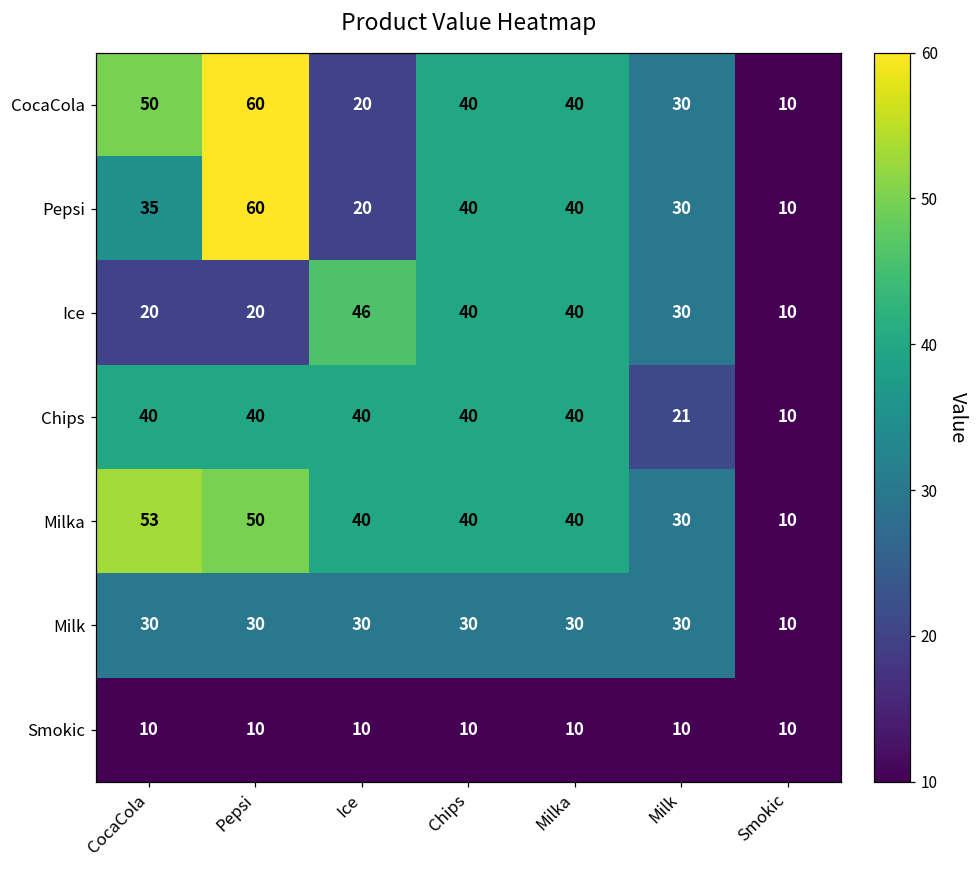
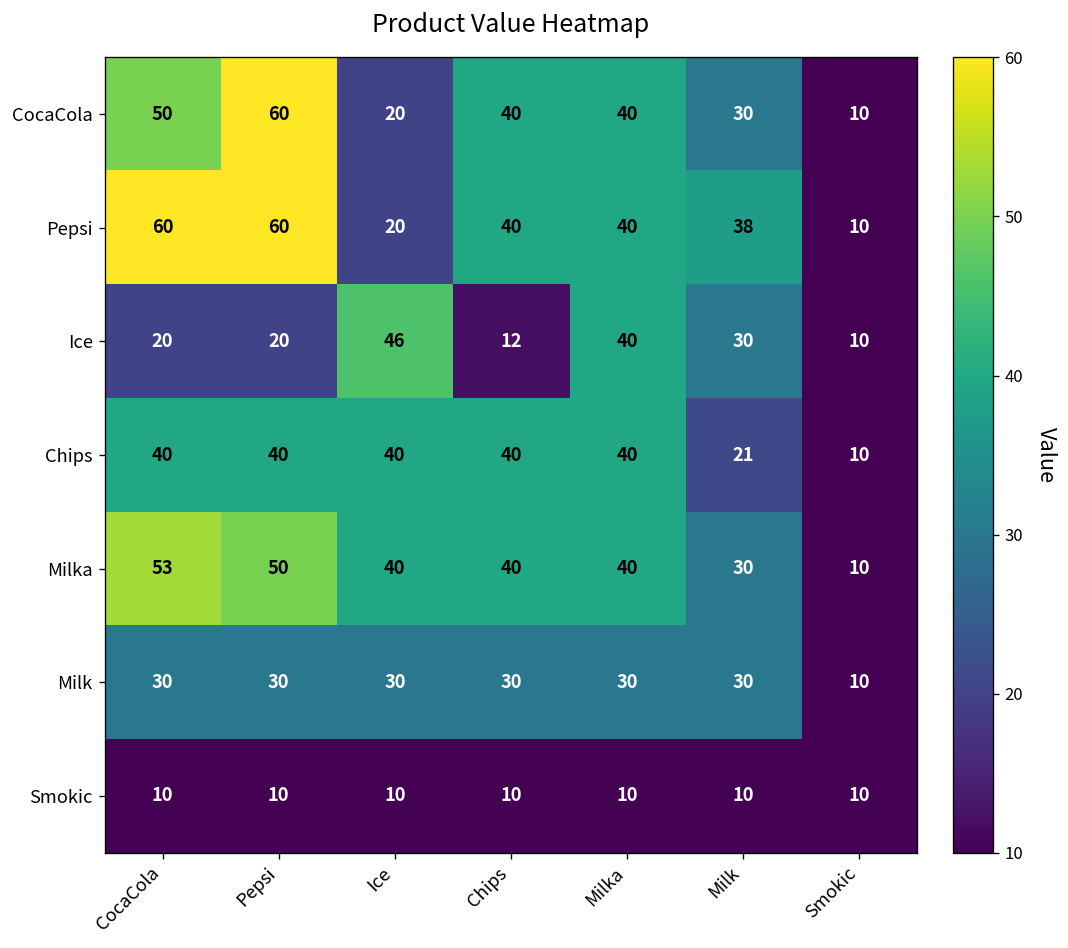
Pepsi, CocaCola: 35 -> 60
Pepsi, Milk: 30 -> 38
Ice, Chips: 40 -> 12
